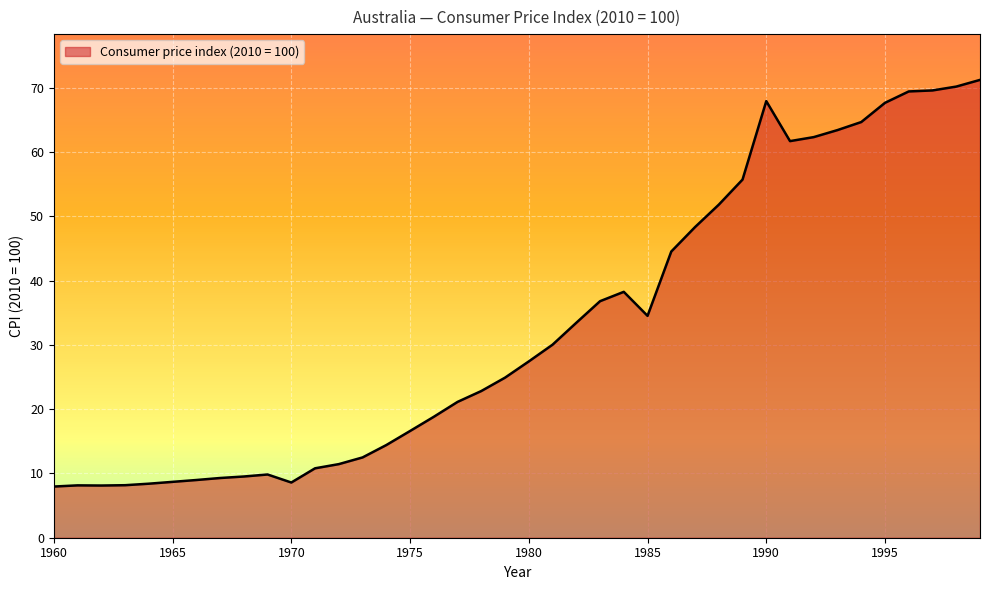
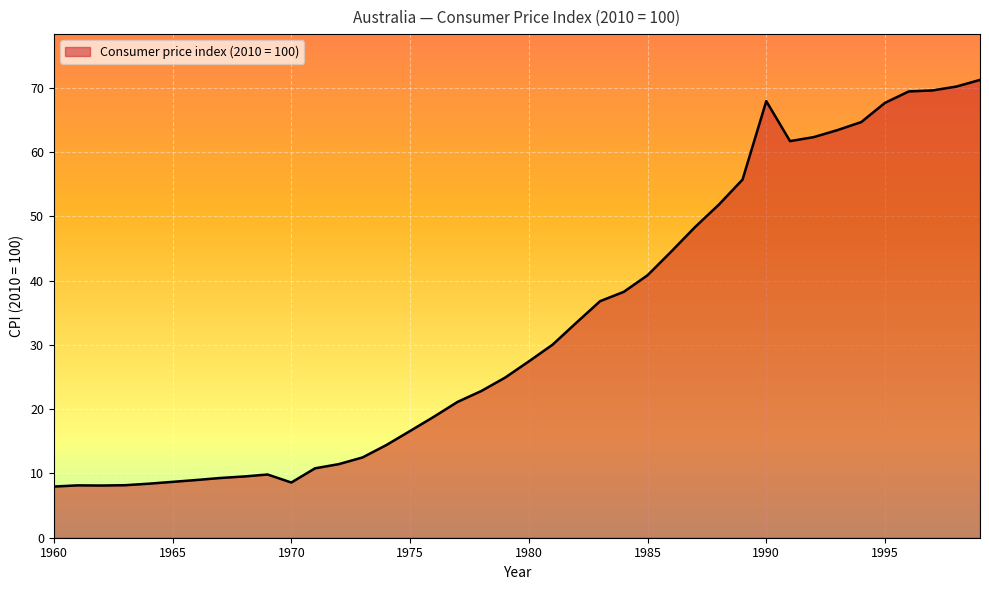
1985: 35 -> 41
